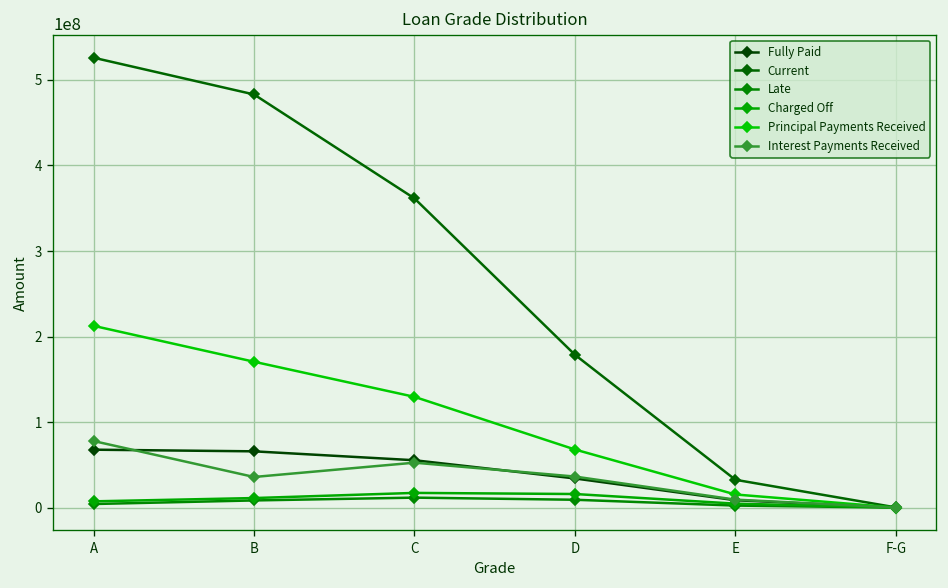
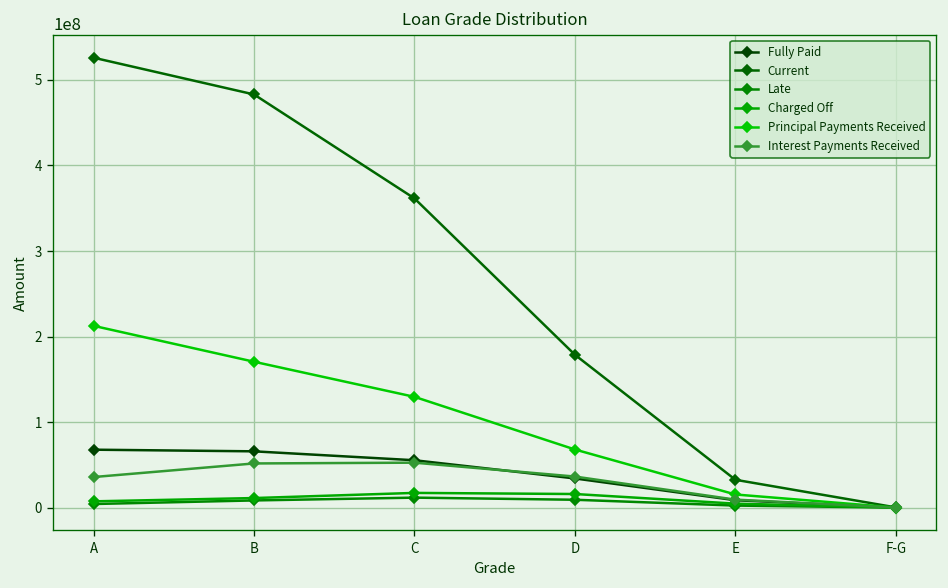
Interest Payments Received, A: 80000000 -> 40000000
Interest Payments Received, B: 40000000 -> 50000000
